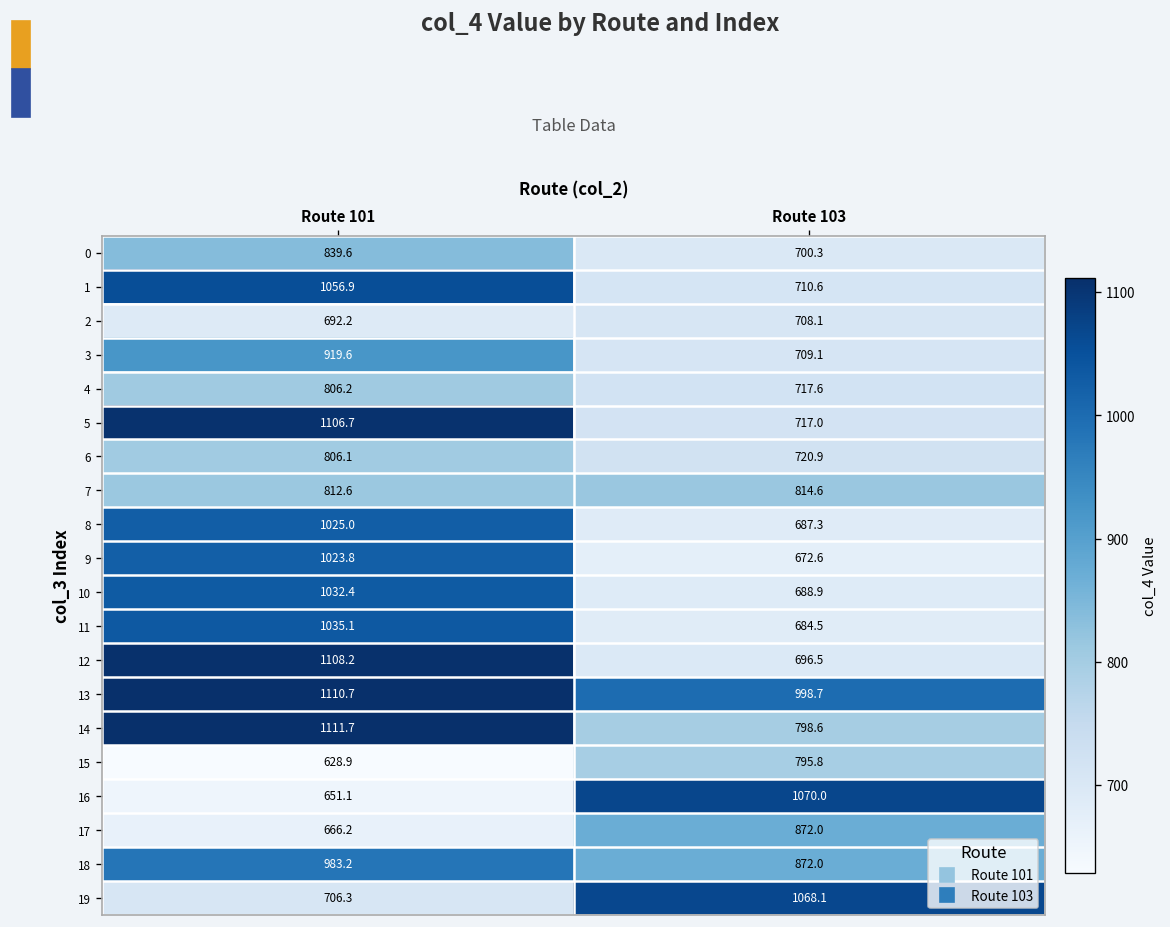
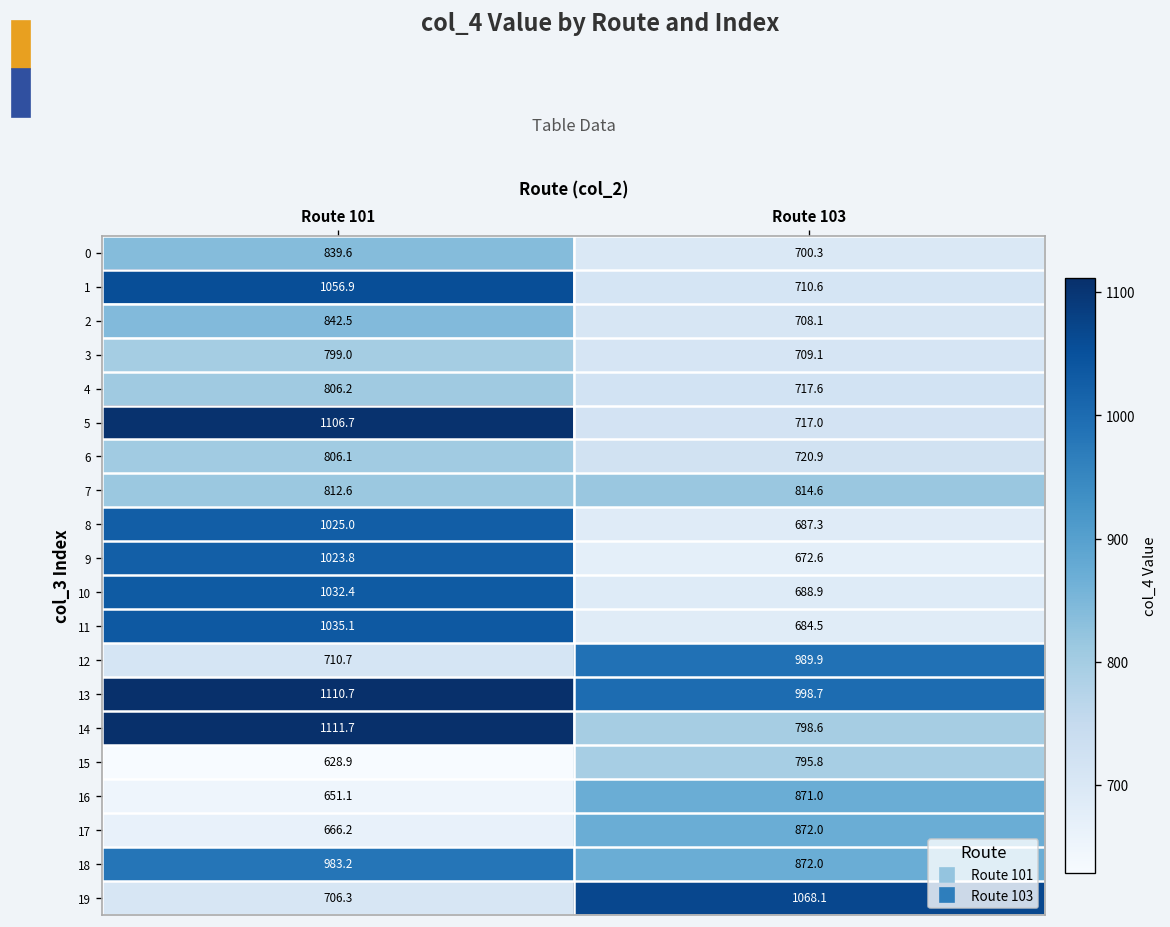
2, Route 101: 692.2 -> 842.5
3, Route 101: 919.6 -> 799.0
12, Route 101: 1108.2 -> 710.7
12, Route 103: 696.5 -> 989.9
16, Route 103: 1070.0 -> 871.0
